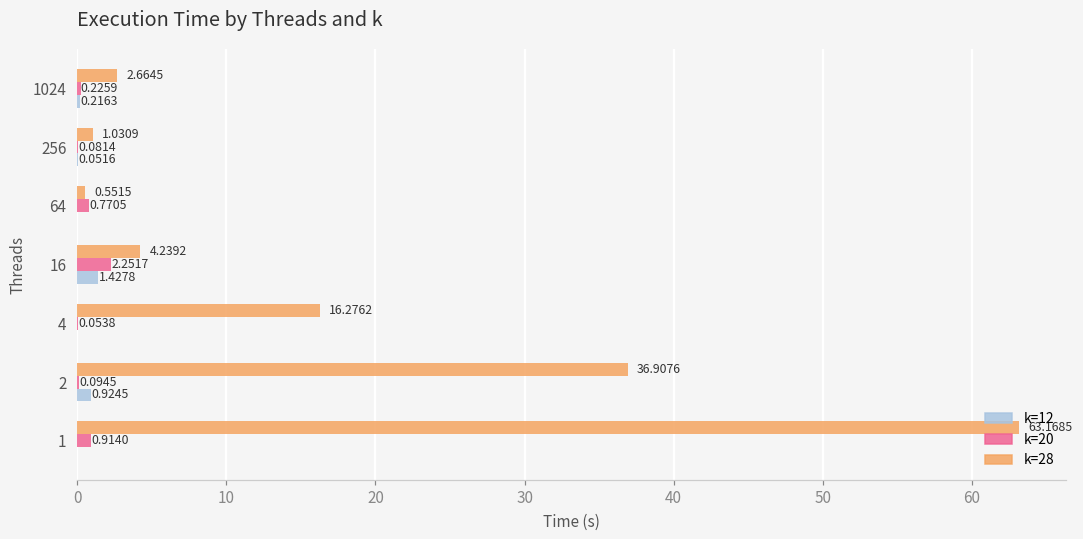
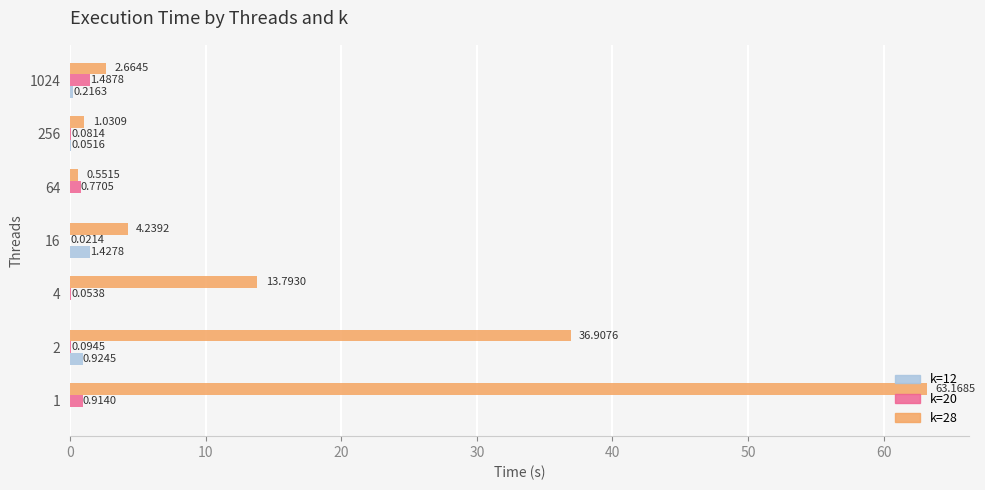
k=20, 1024: 0.2259 -> 1.4878
k=20, 16: 2.2517 -> 0.0214
k=28, 4: 16.2762 -> 13.7930
